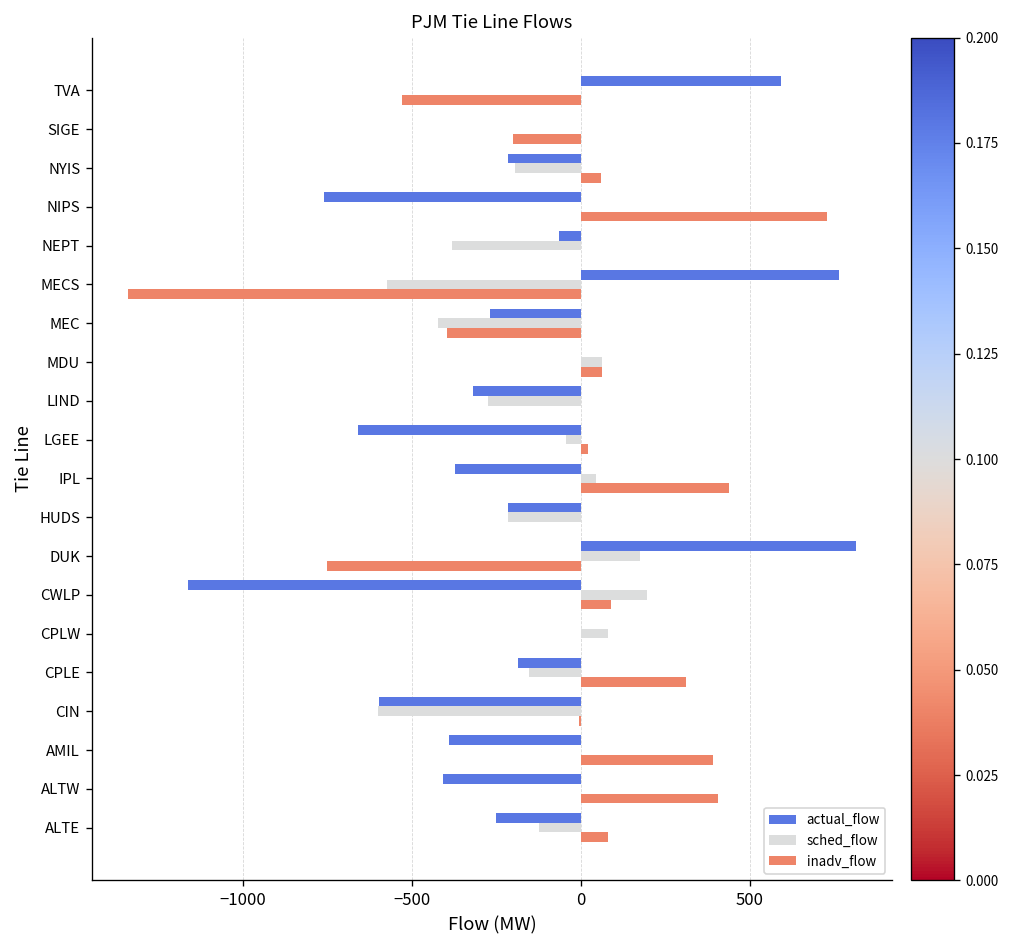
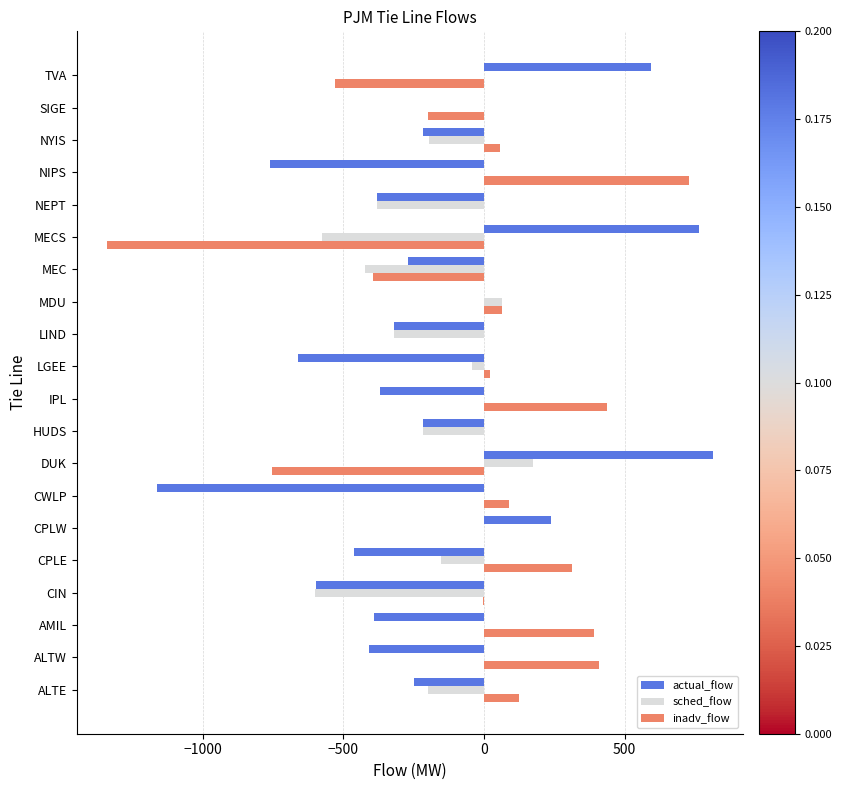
actual_flow, NEPT: -60 -> -380
sched_flow, LIND: -280 -> -320
sched_flow, IPL: 50 -> 0
sched_flow, CWLP: 200 -> 0
actual_flow, CPLW: 0 -> 240
sched_flow, CPLW: 80 -> 0
actual_flow, CPLE: -190 -> -460
sched_flow, ALTE: -130 -> -200
inadv_flow, ALTE: 80 -> 130
